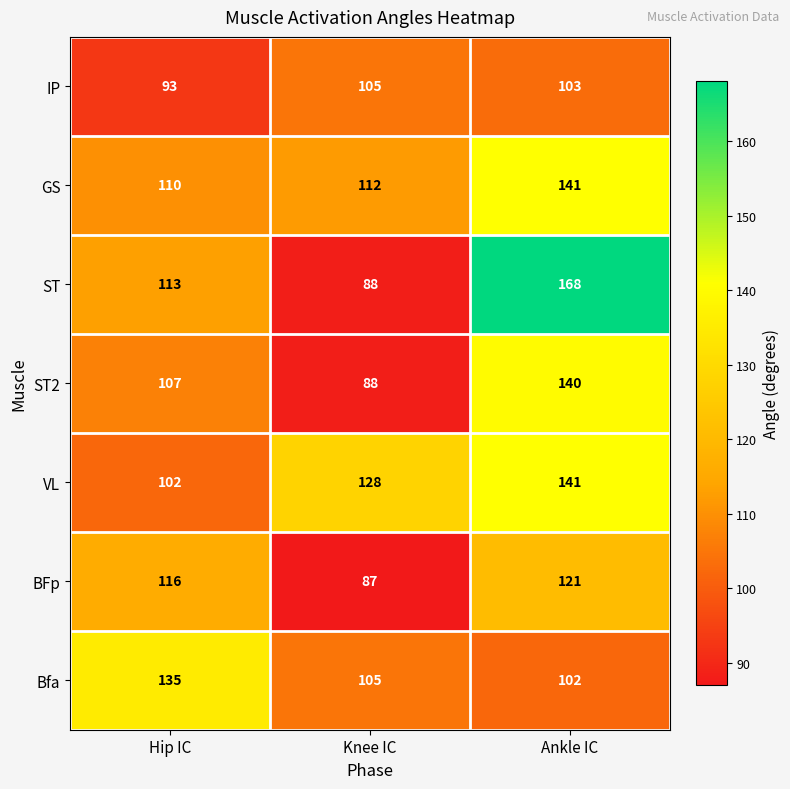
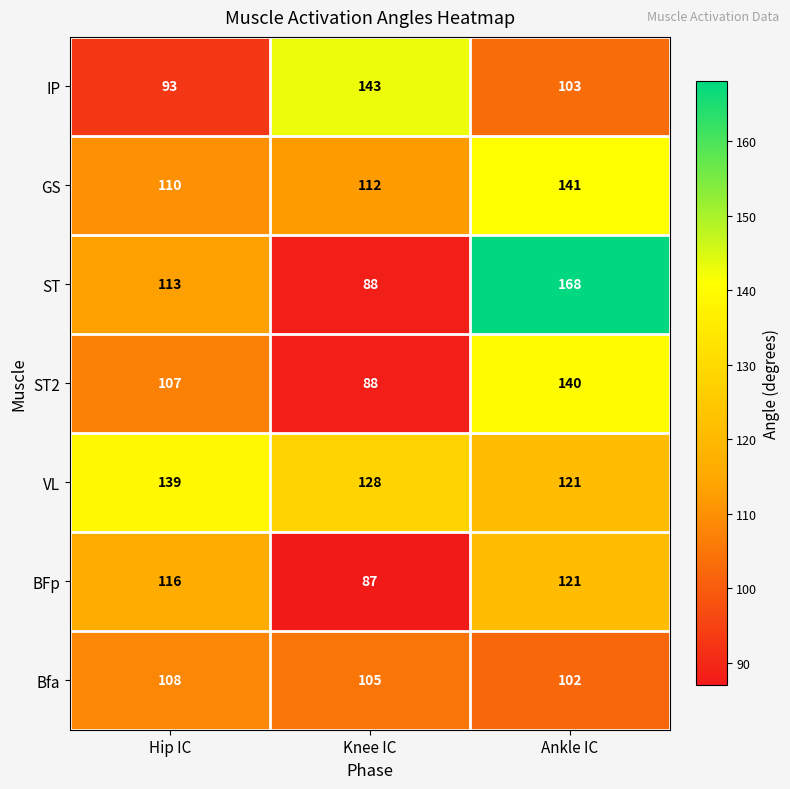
IP, Knee IC: 105 -> 143
VL, Hip IC: 102 -> 139
VL, Ankle IC: 141 -> 121
Bfa, Hip IC: 135 -> 108
